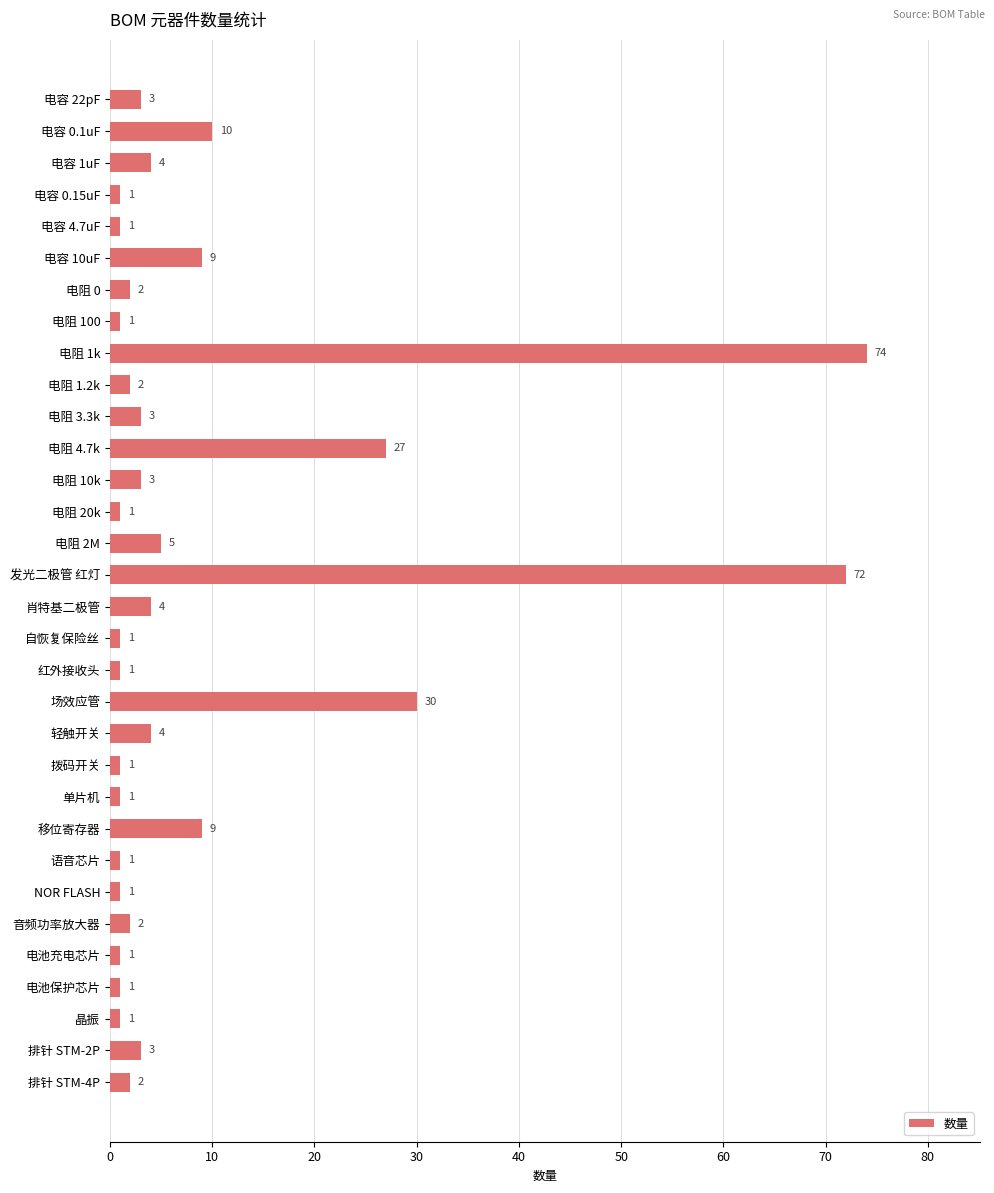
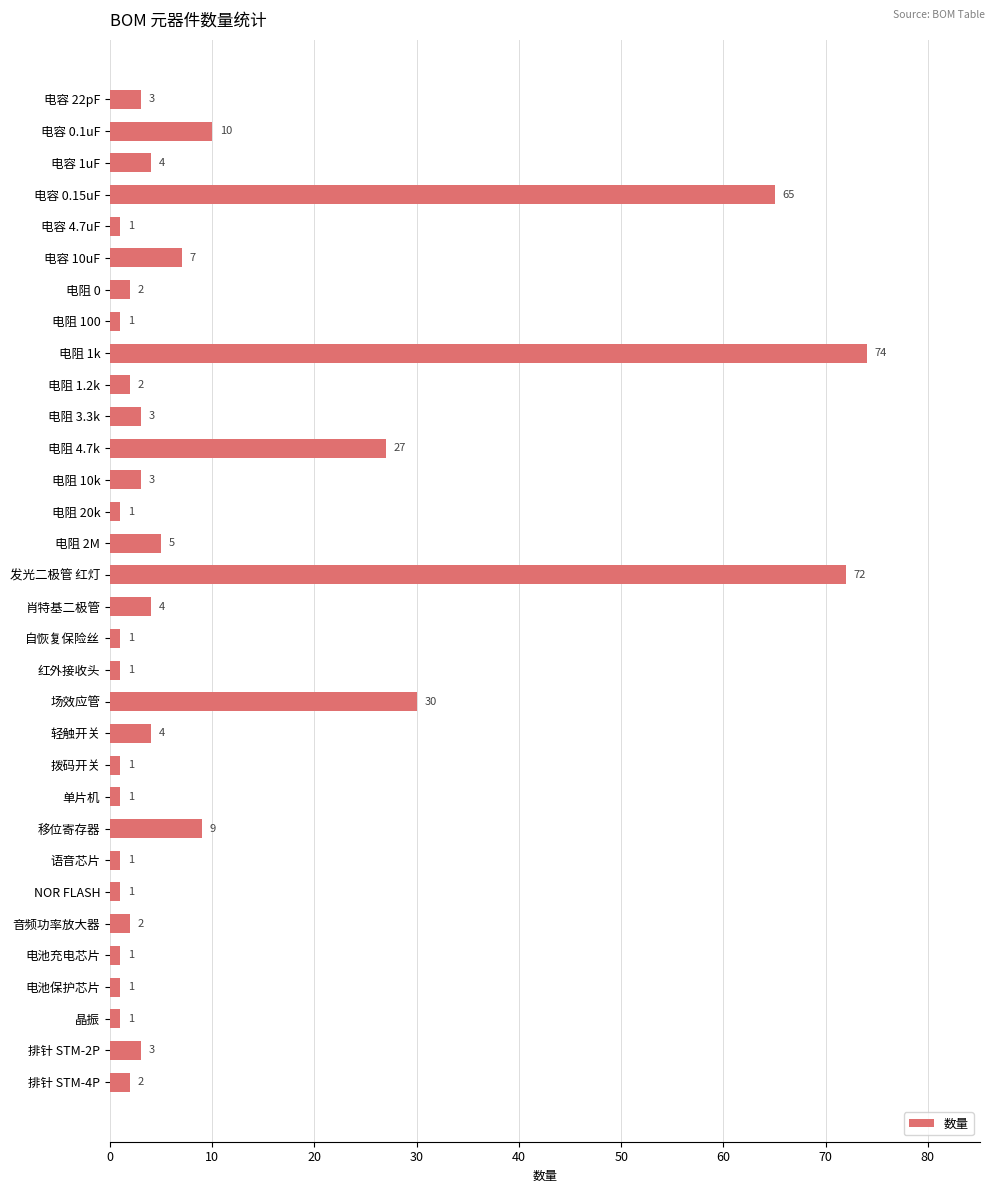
电容 0.15uF: 1 -> 65
电容 10uF: 9 -> 7
